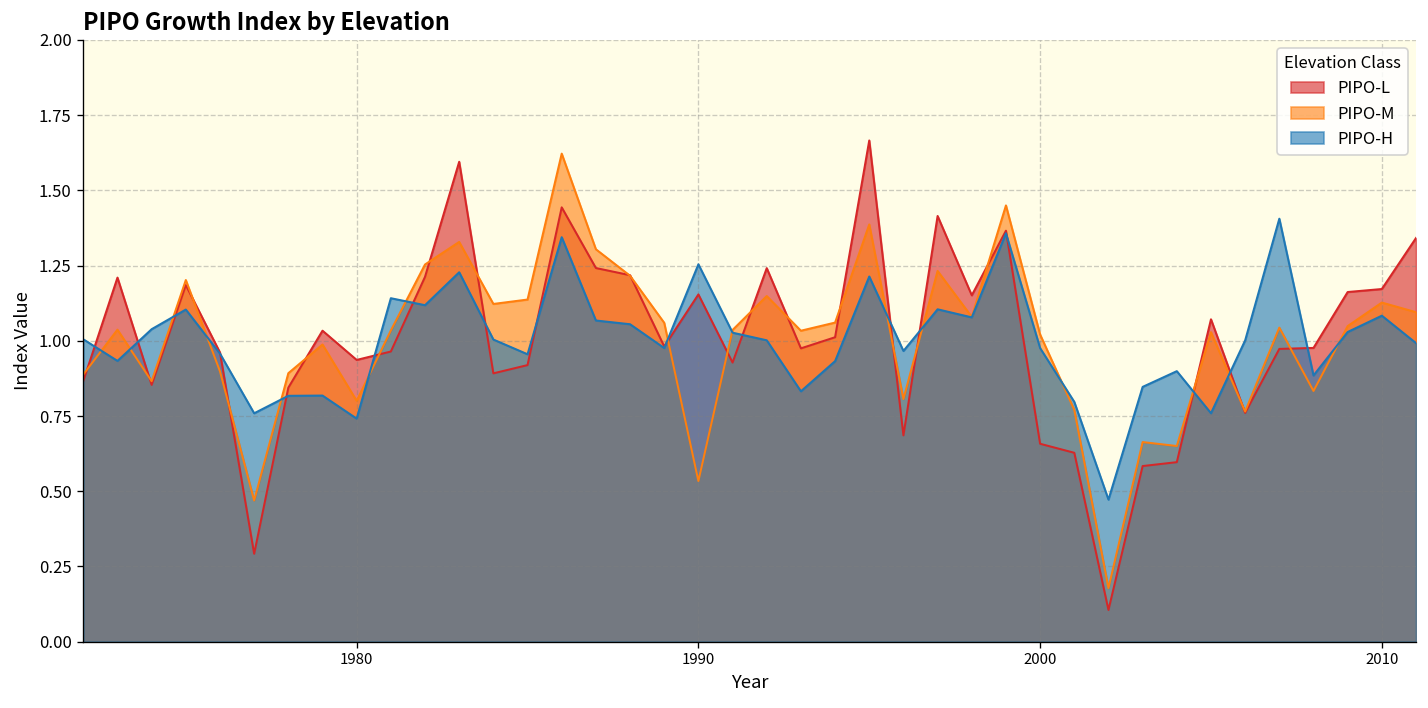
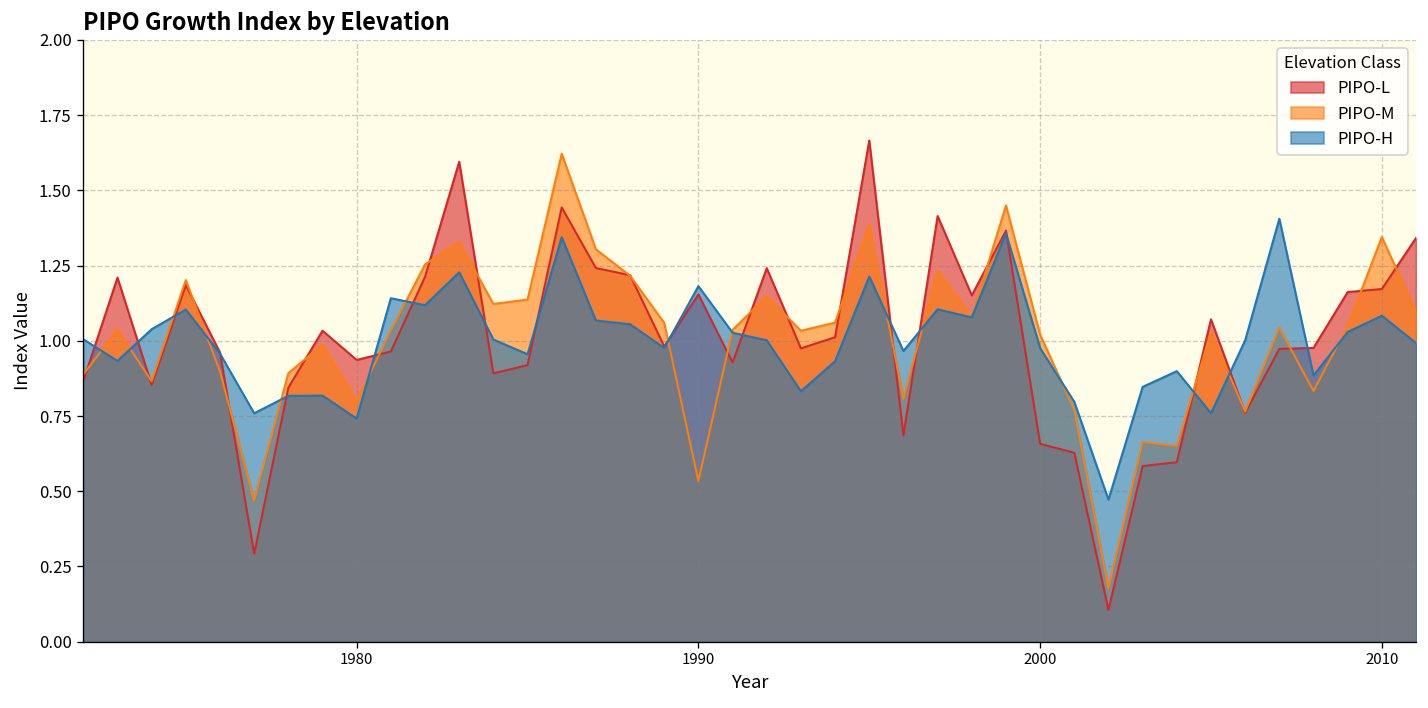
PIPO-H, 1990: 1.25 -> 1.18
PIPO-M, 2010: 1.13 -> 1.35
